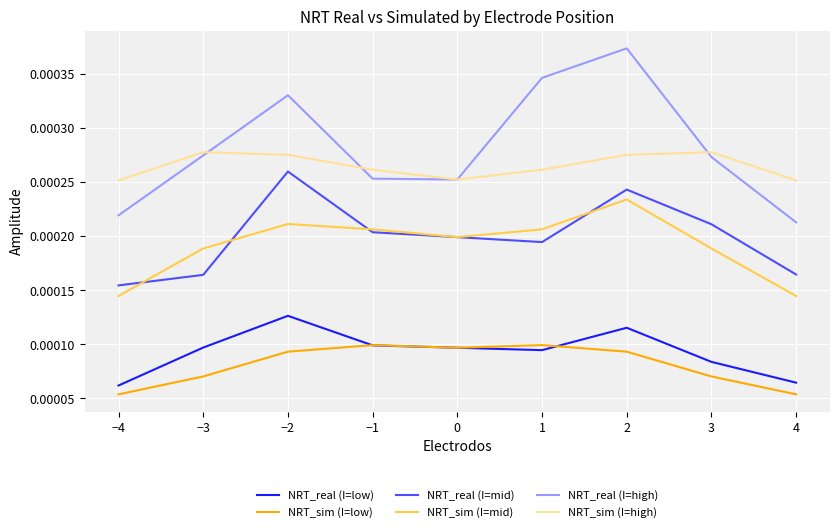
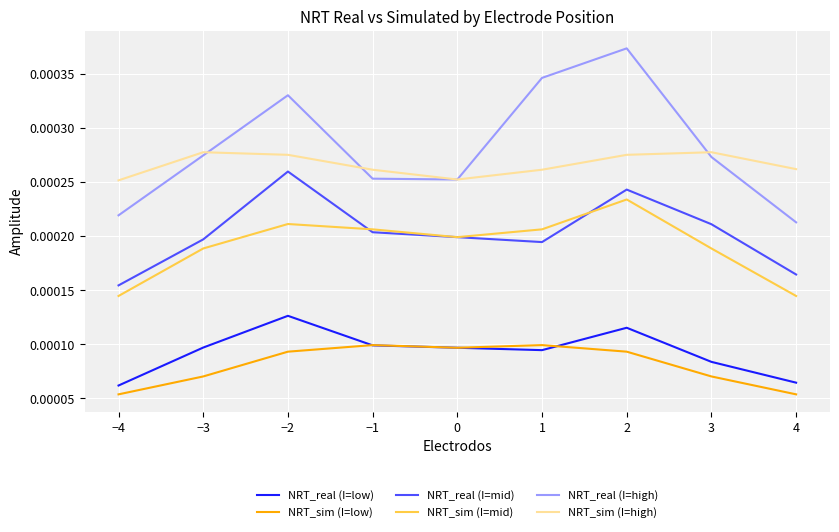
NRT_real (I=mid), −3: 0.000164 -> 0.000197
NRT_sim (I=high), 4: 0.000252 -> 0.000262
